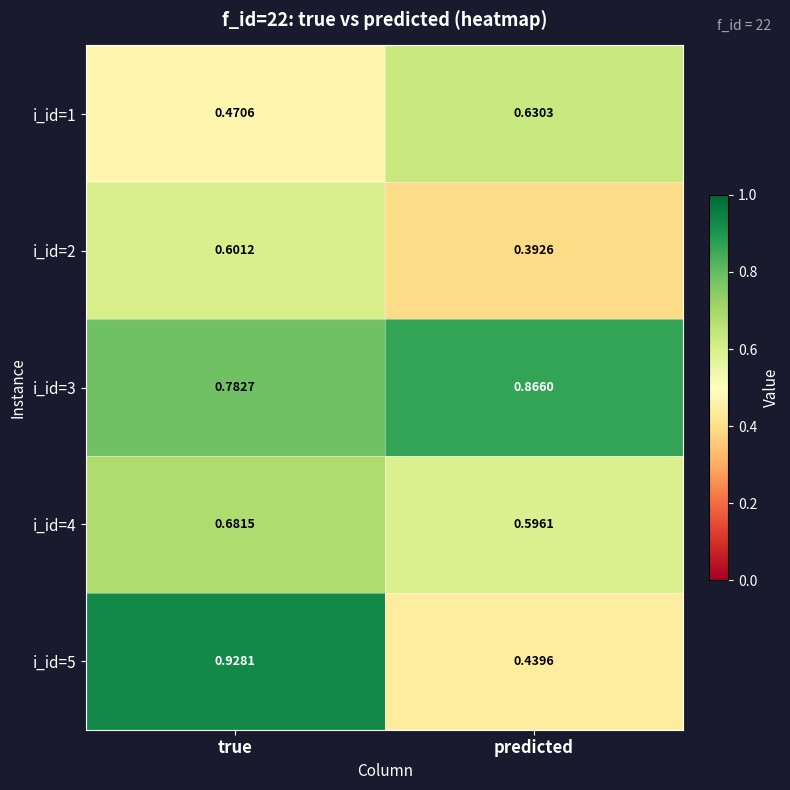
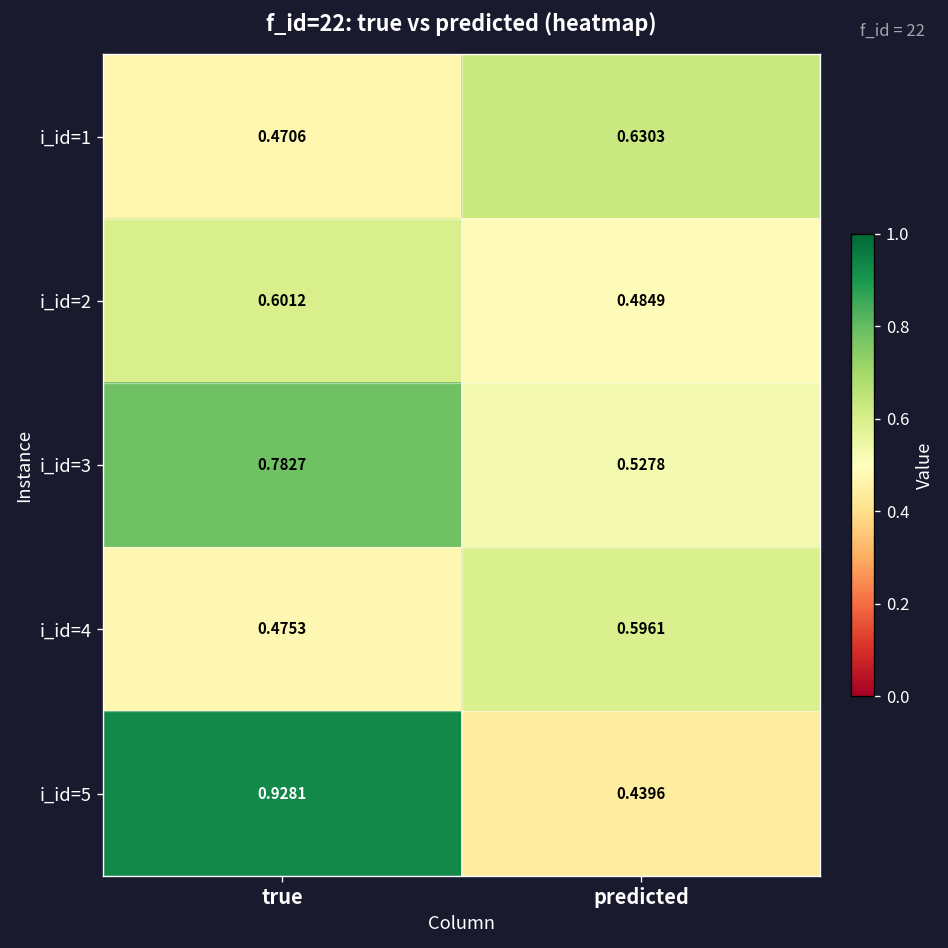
i_id=2, predicted: 0.3926 -> 0.4849
i_id=3, predicted: 0.8660 -> 0.5278
i_id=4, true: 0.6815 -> 0.4753
